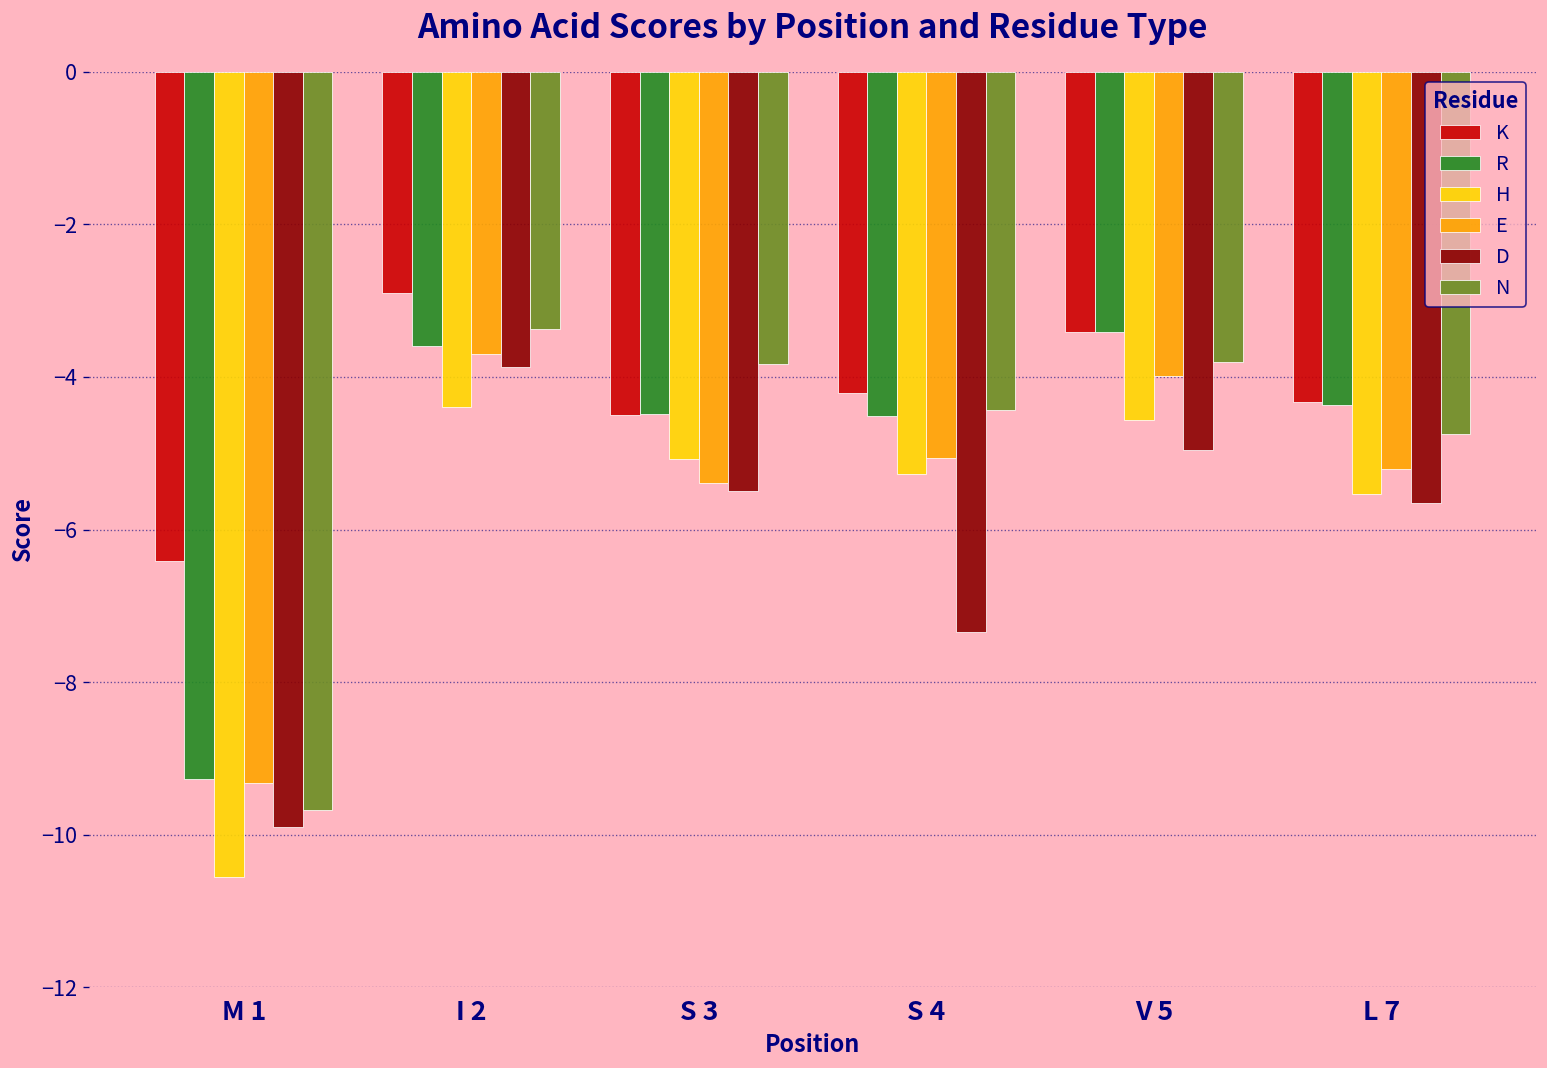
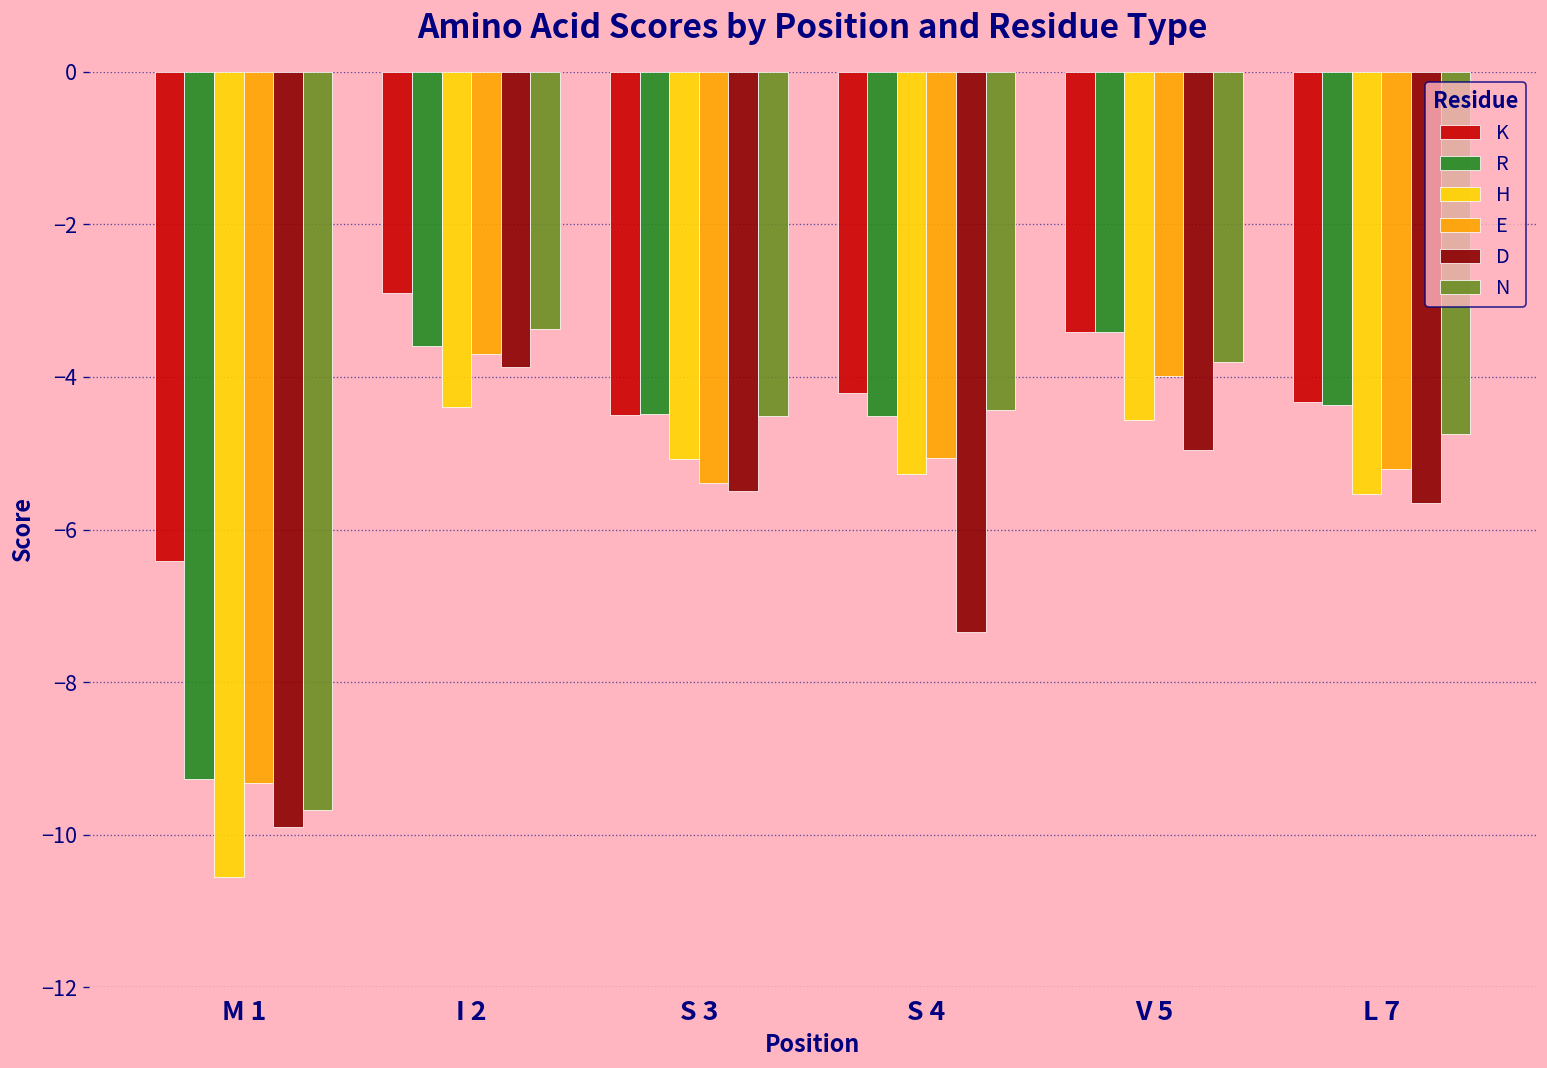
N, S 3: -3.8 -> -4.5
